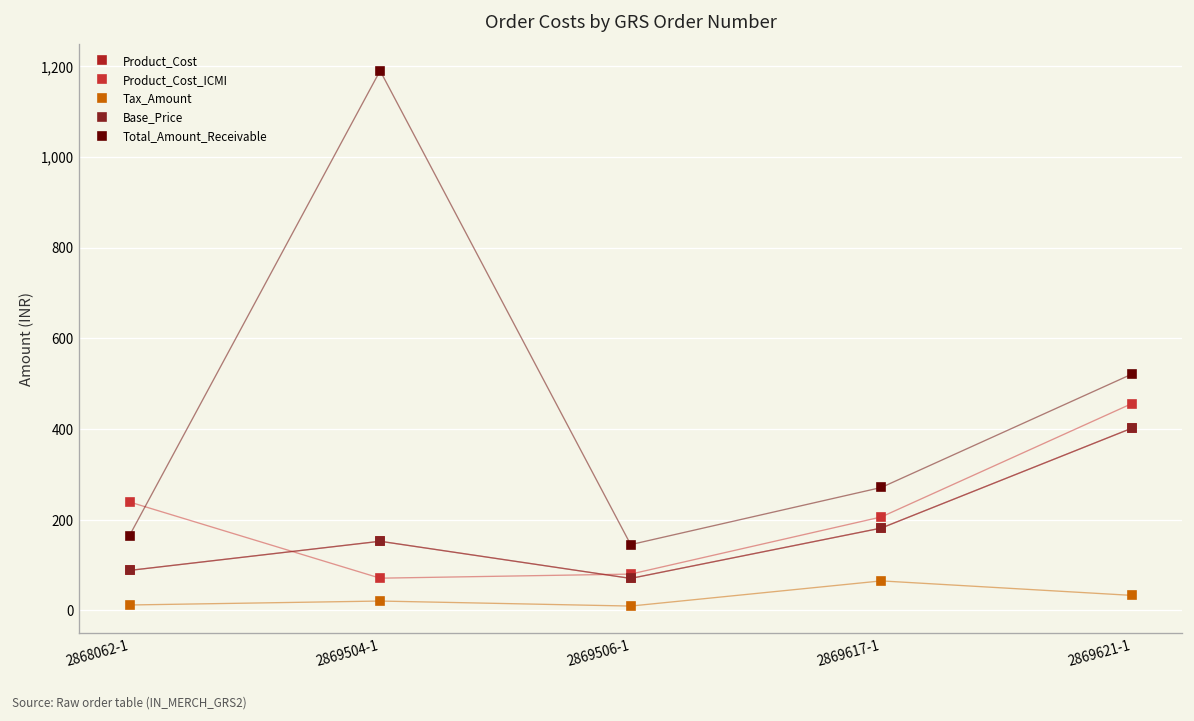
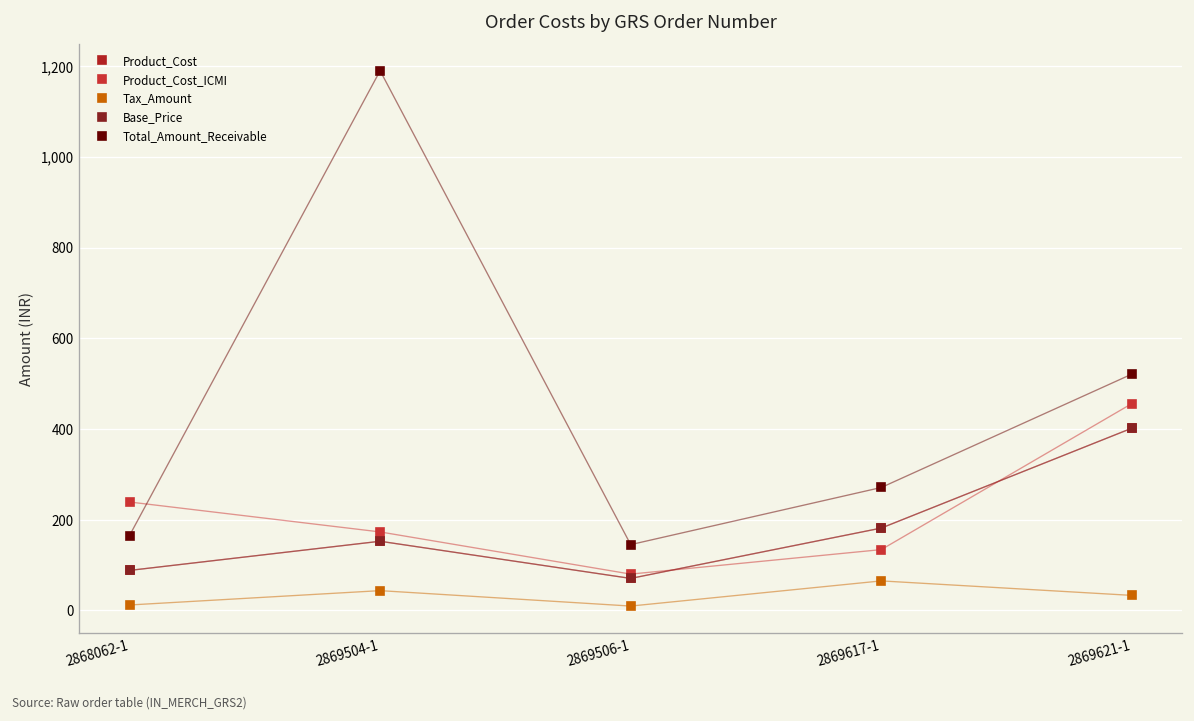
Product_Cost_ICMI, 2869504-1: 70 -> 170
Tax_Amount, 2869504-1: 20 -> 40
Product_Cost_ICMI, 2869617-1: 210 -> 130
